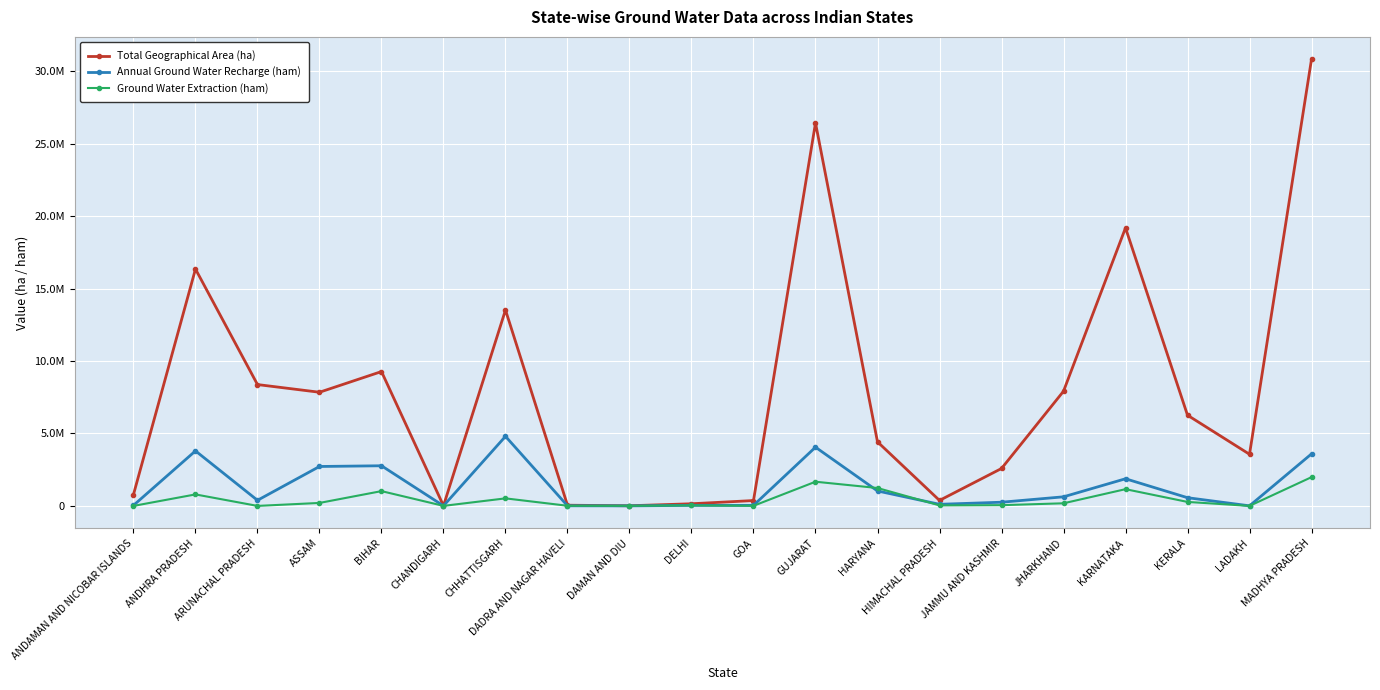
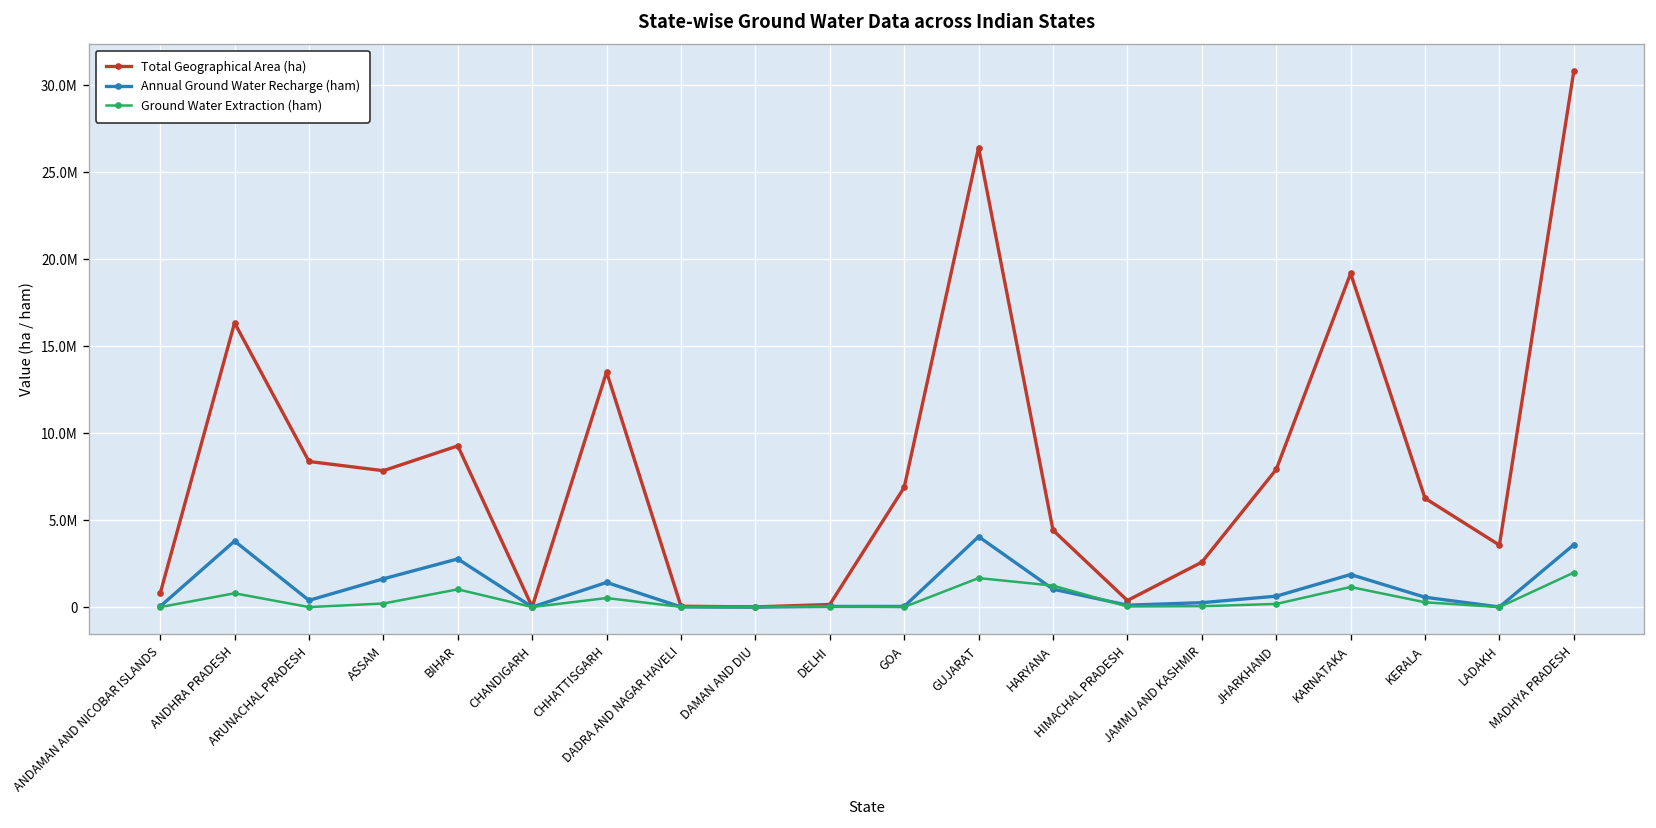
Annual Ground Water Recharge (ham), ASSAM: 2700000 -> 1600000
Annual Ground Water Recharge (ham), CHHATTISGARH: 4800000 -> 1400000
Total Geographical Area (ha), GOA: 400000 -> 6900000
